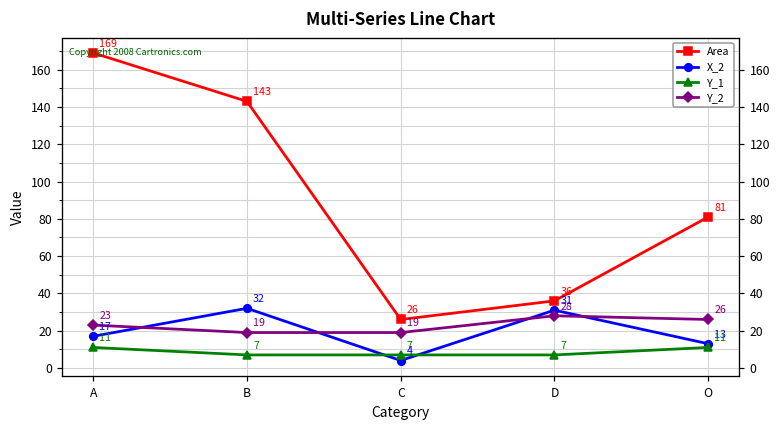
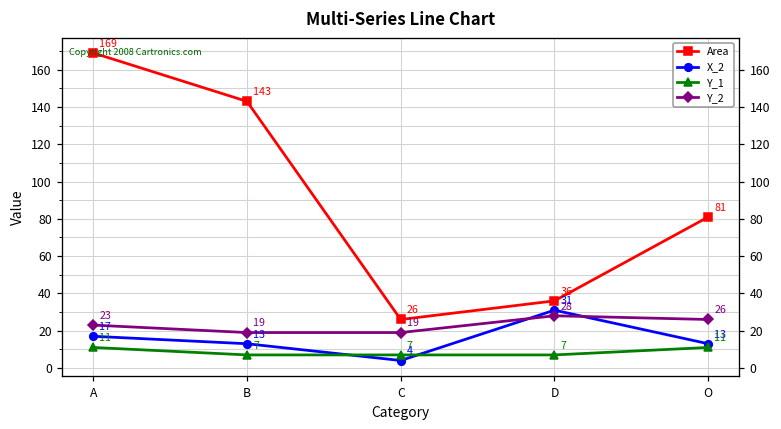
X_2, B: 32 -> 13
